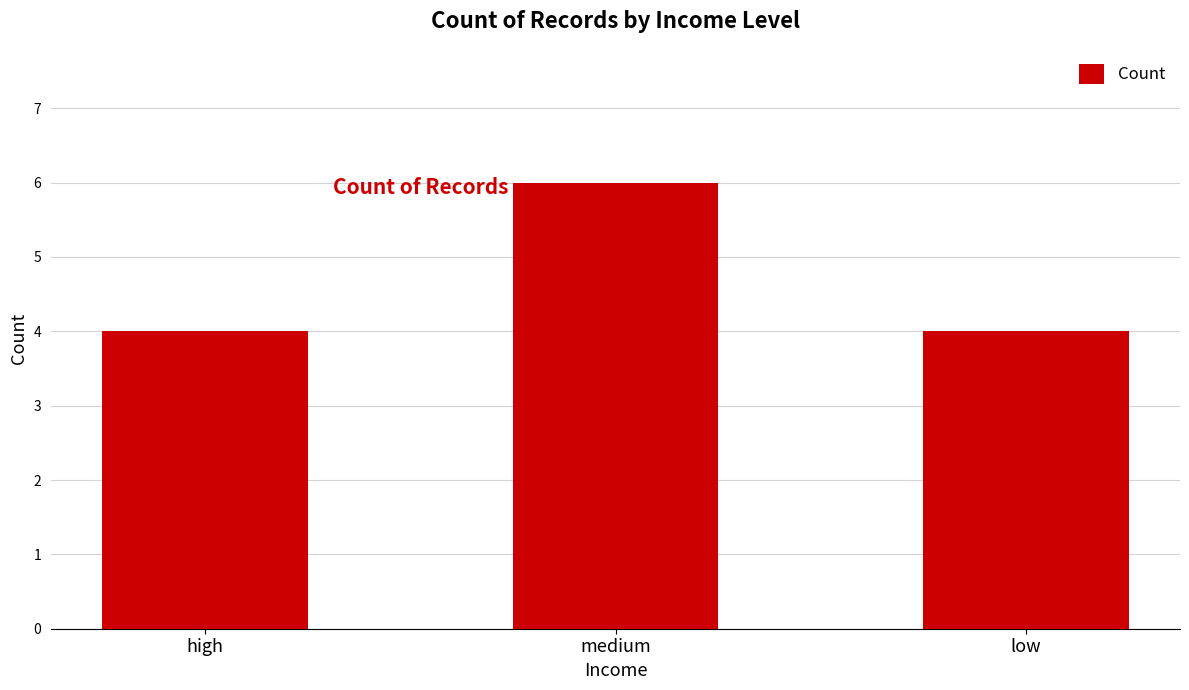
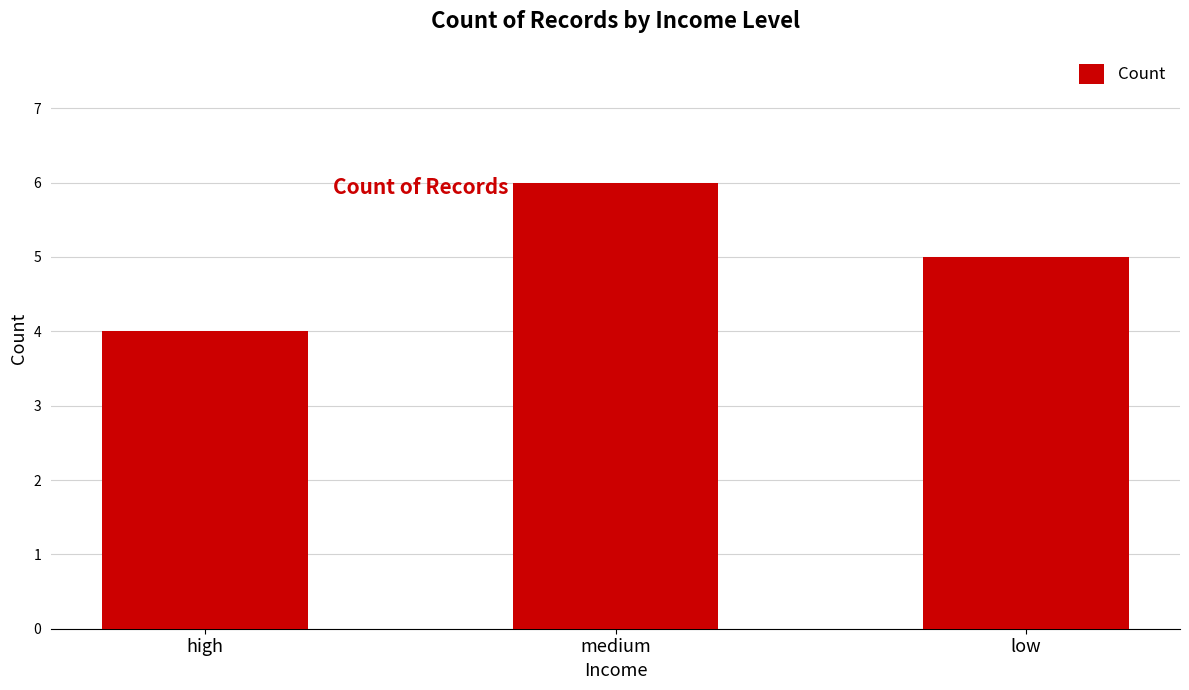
low: 4 -> 5
